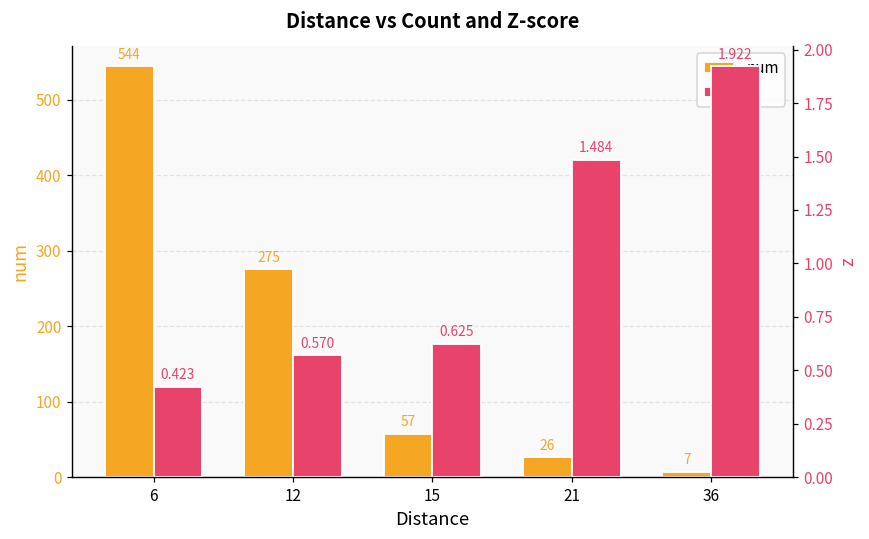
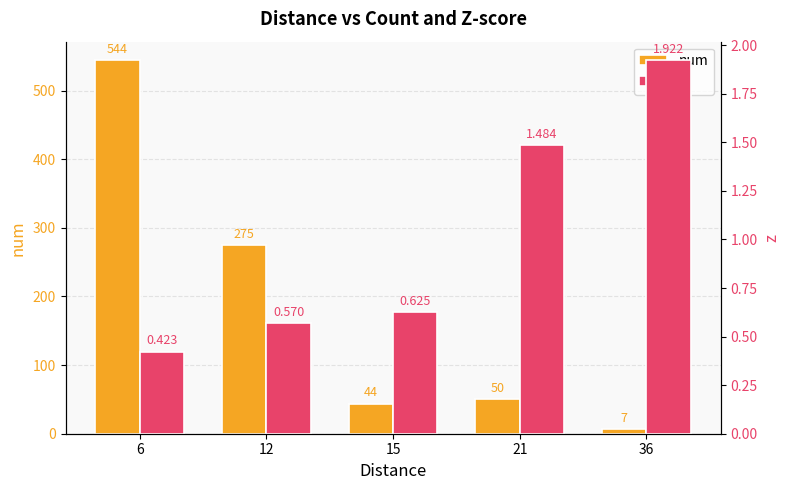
num, 15: 57 -> 44
num, 21: 26 -> 50
